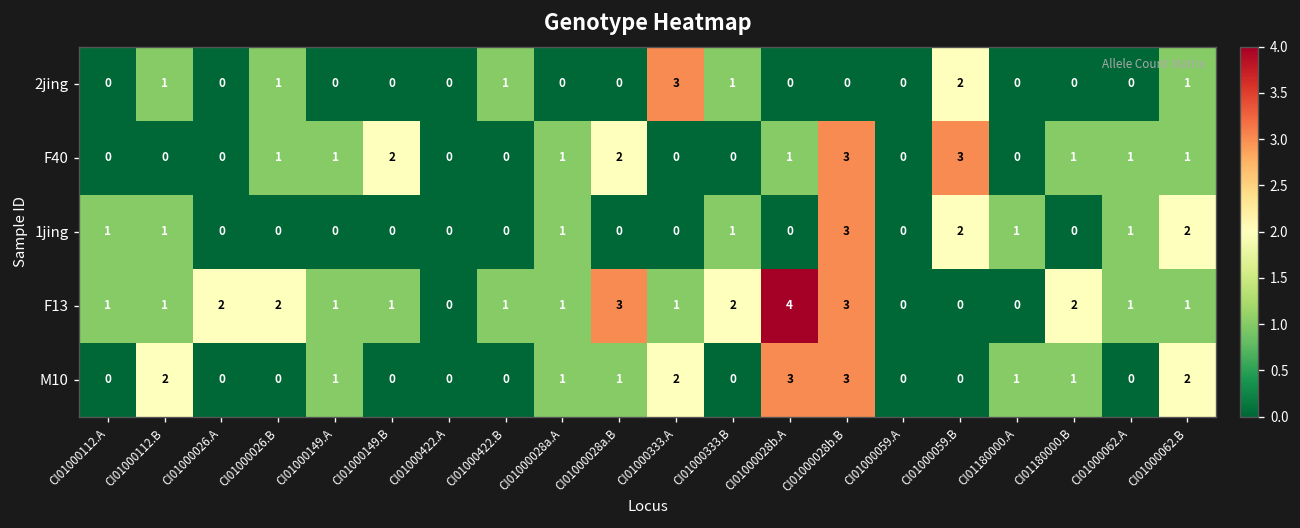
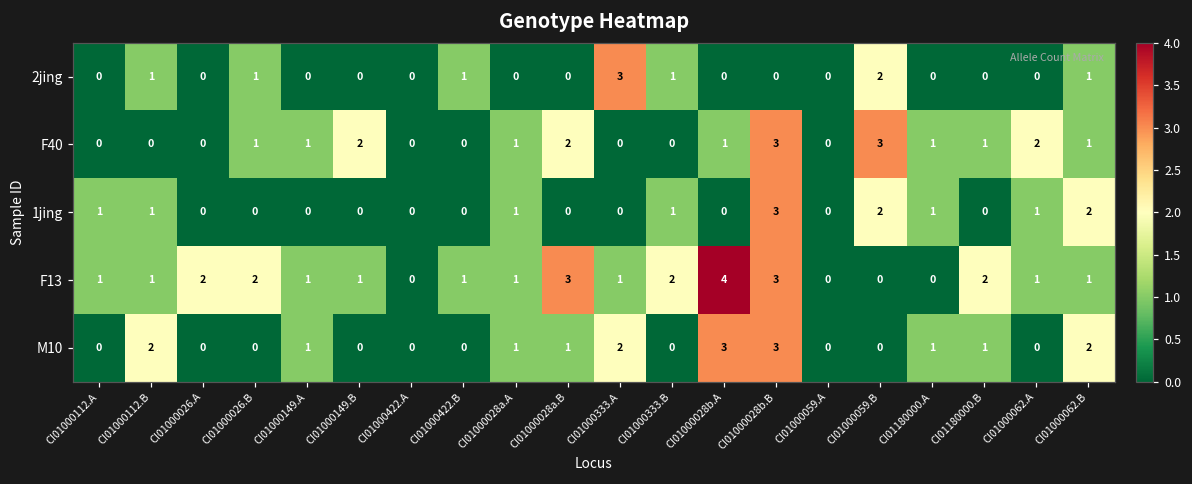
F40, CI01180000.A: 0 -> 1
F40, CI01000062.A: 1 -> 2
